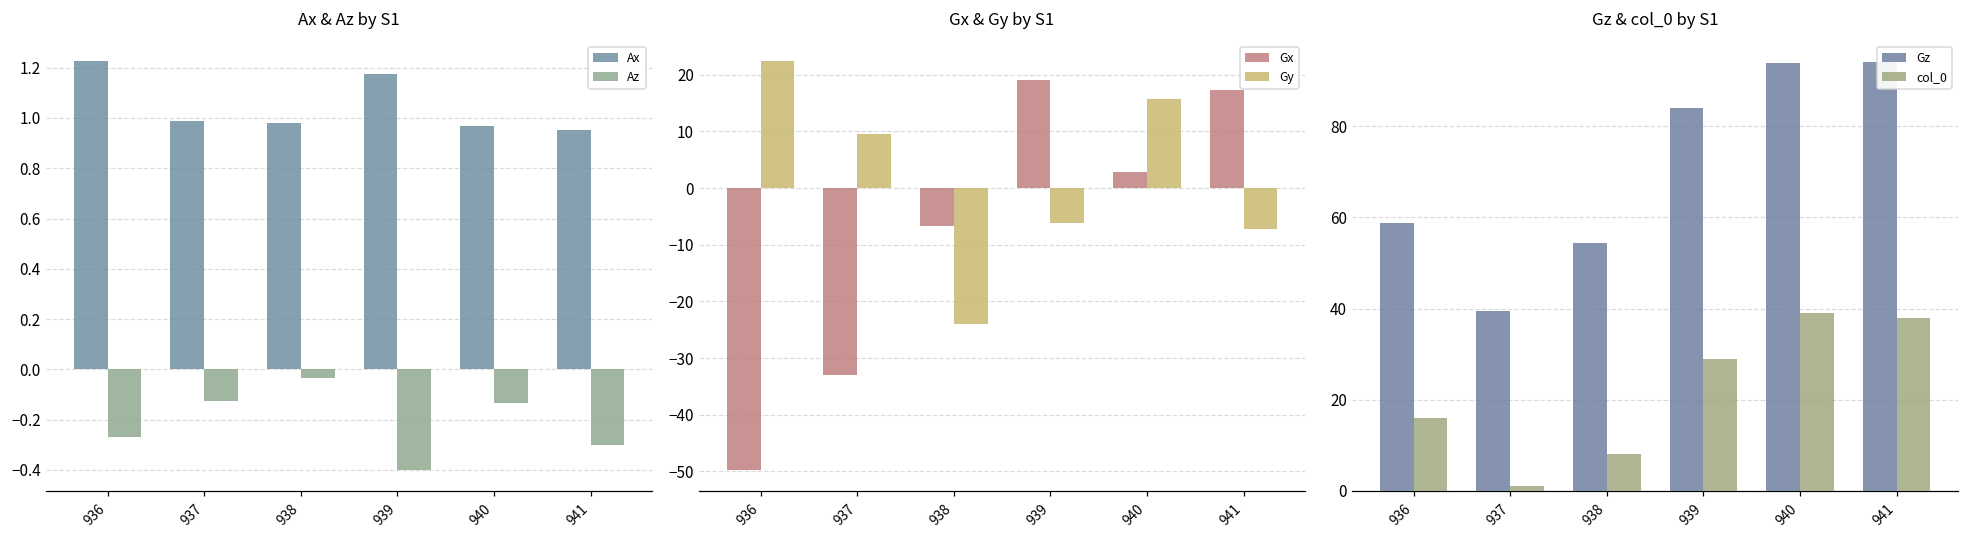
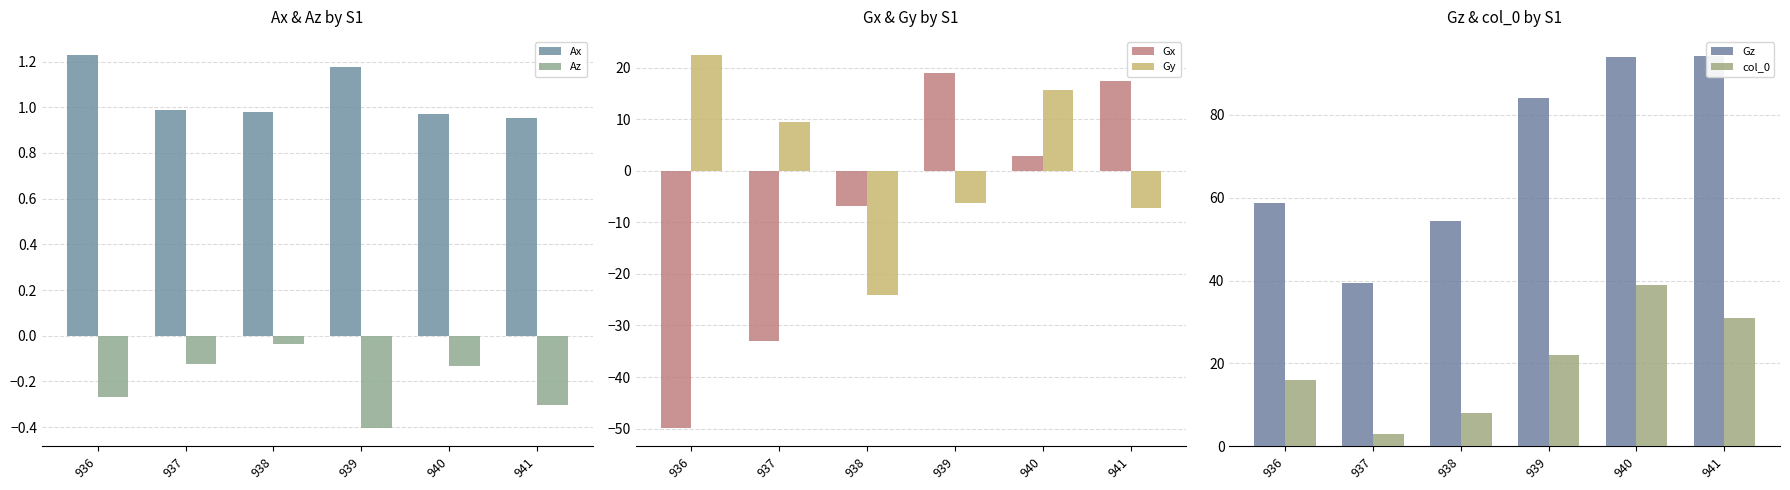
Gz & col_0 by S1, col_0, 937: 1 -> 3
Gz & col_0 by S1, col_0, 939: 29 -> 22
Gz & col_0 by S1, col_0, 941: 38 -> 31
